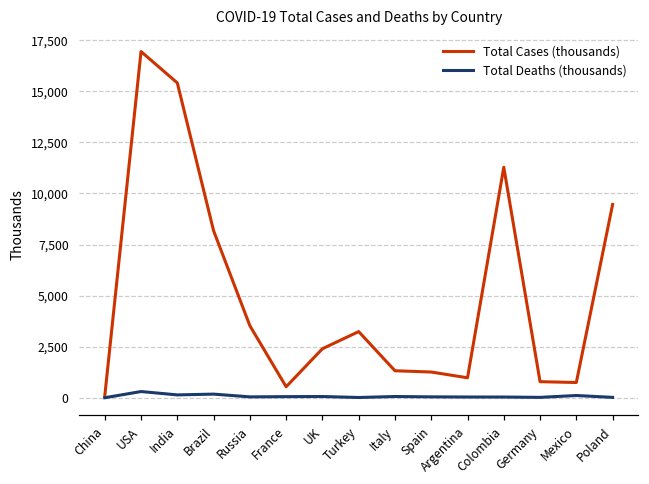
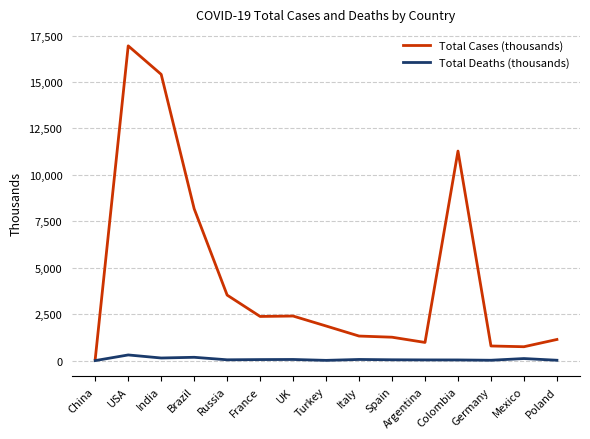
Total Cases (thousands), France: 500 -> 2,400
Total Cases (thousands), Turkey: 3,200 -> 1,900
Total Cases (thousands), Poland: 9,500 -> 1,100
